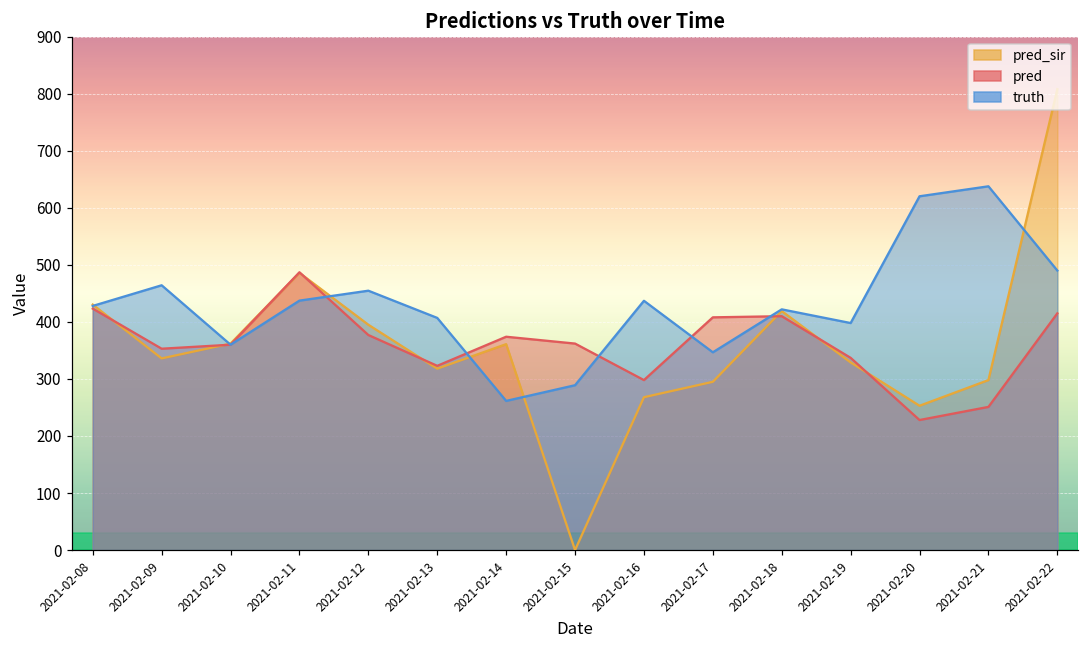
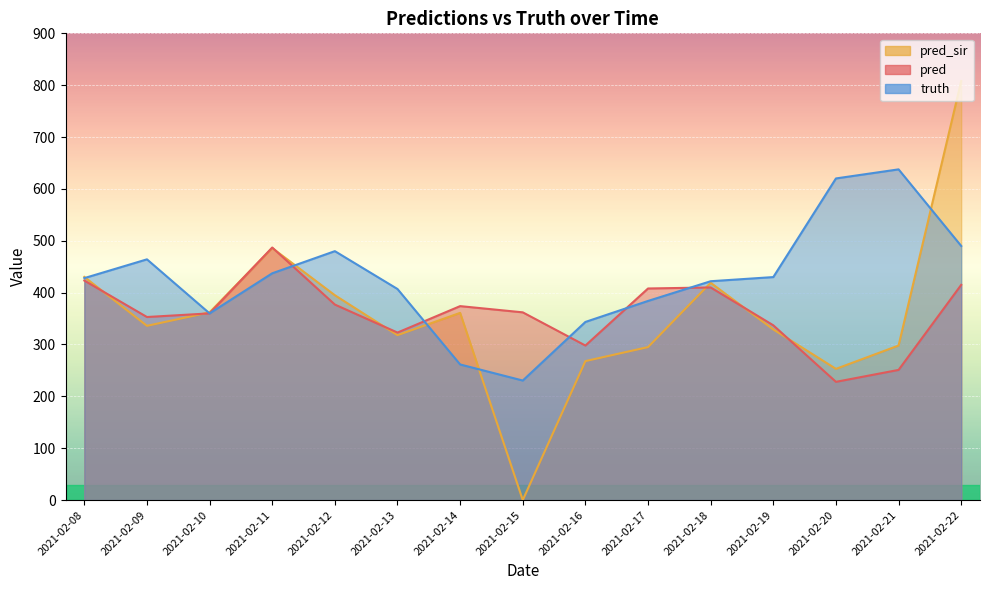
truth, 2021-02-12: 450 -> 480
truth, 2021-02-15: 290 -> 230
truth, 2021-02-16: 440 -> 340
truth, 2021-02-17: 350 -> 380
truth, 2021-02-19: 400 -> 430
